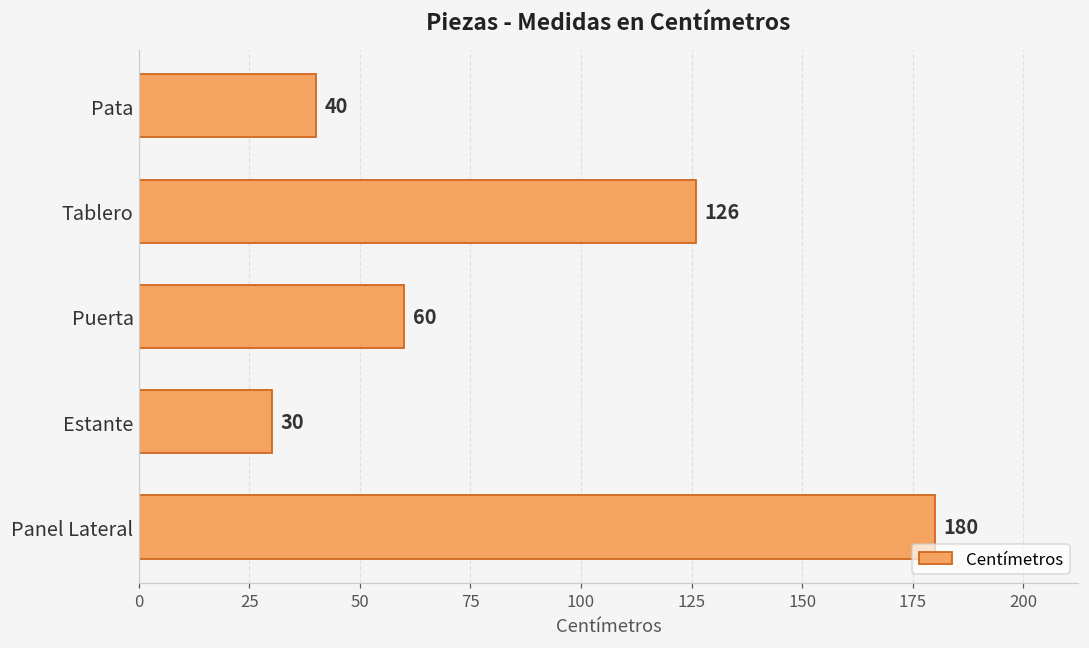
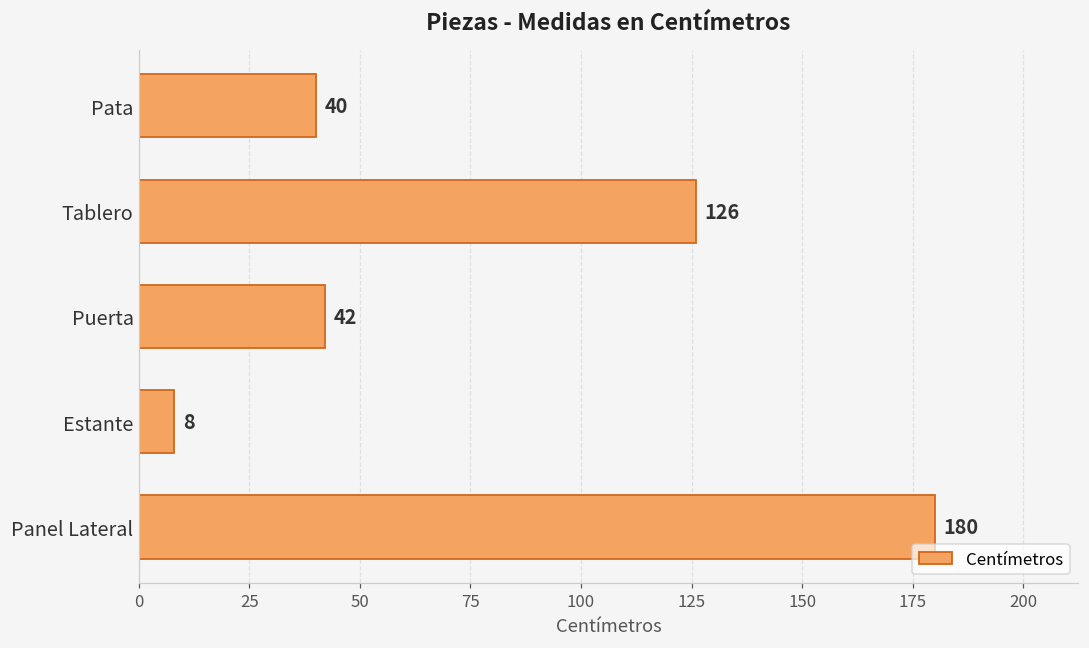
Puerta: 60 -> 42
Estante: 30 -> 8
